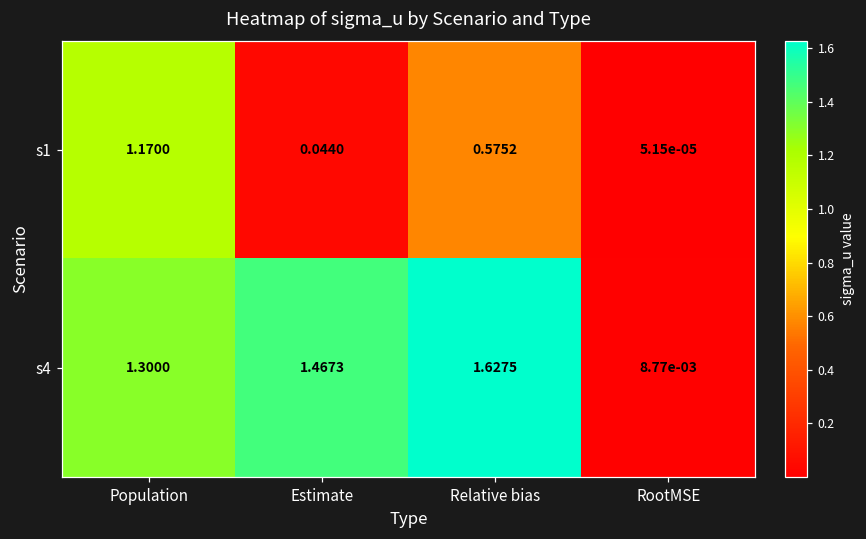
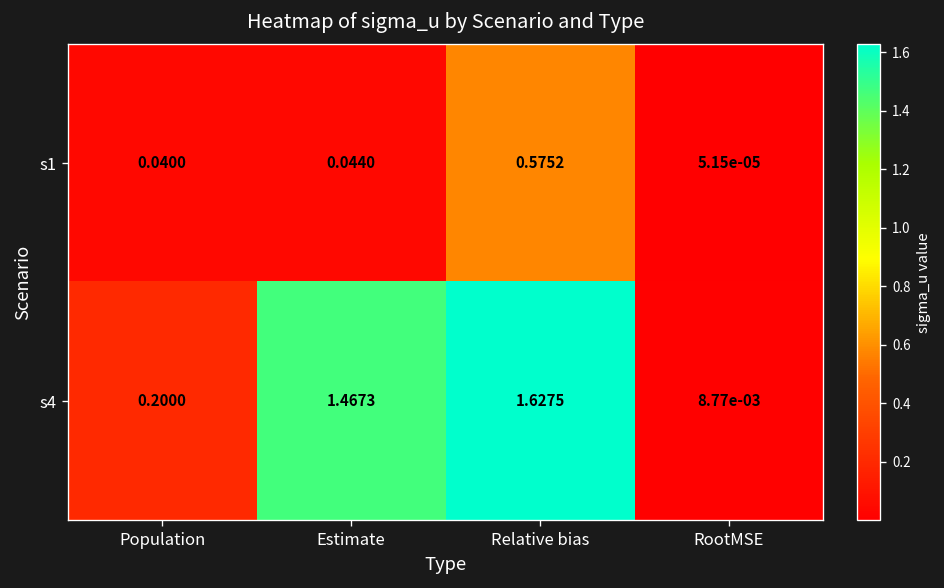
s1, Population: 1.1700 -> 0.0400
s4, Population: 1.3000 -> 0.2000
